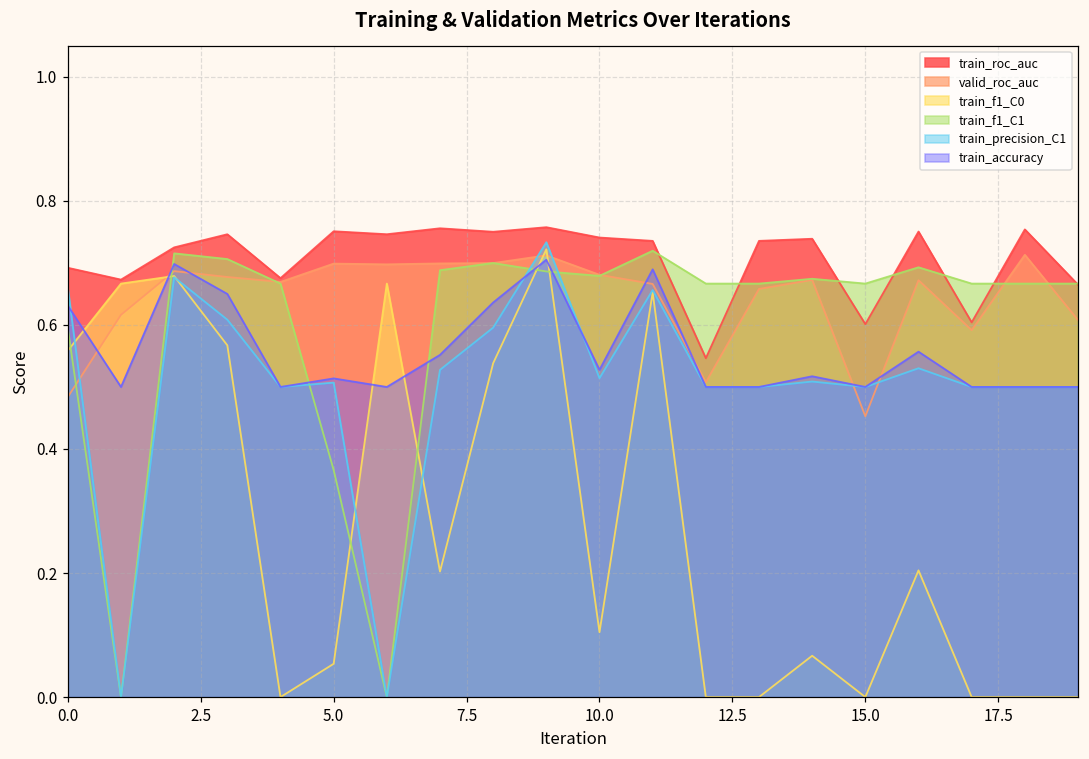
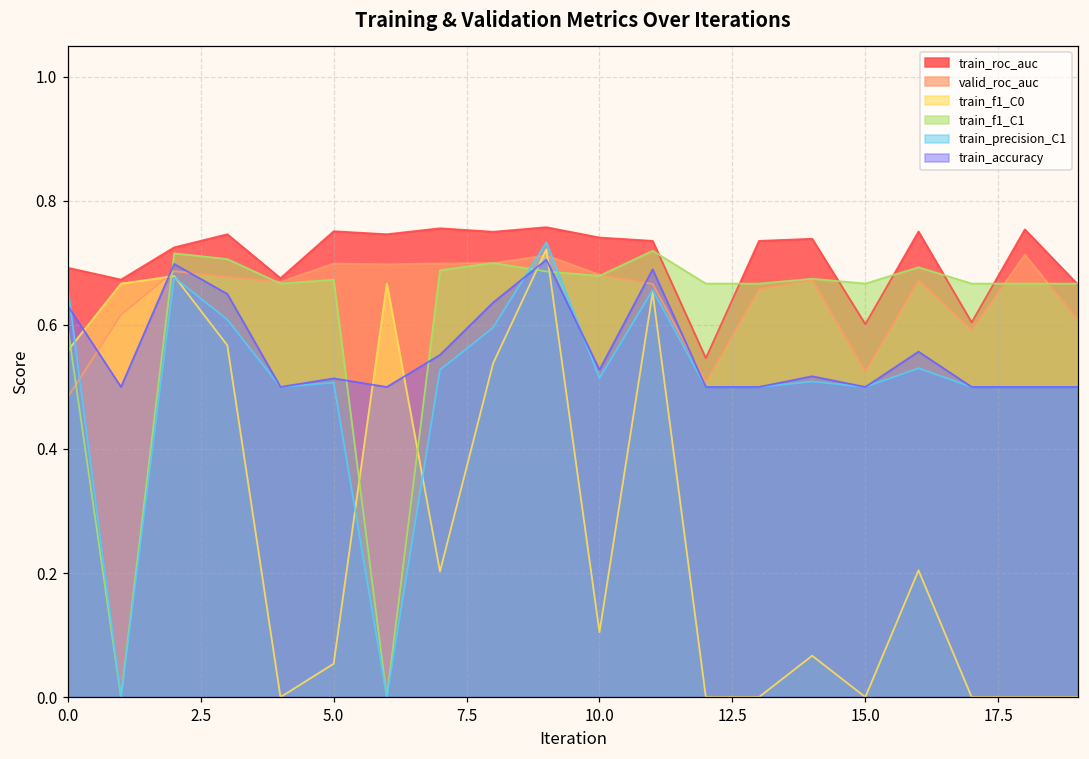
train_f1_C1, 5.0: 0.37 -> 0.67
valid_roc_auc, 15.0: 0.45 -> 0.52
